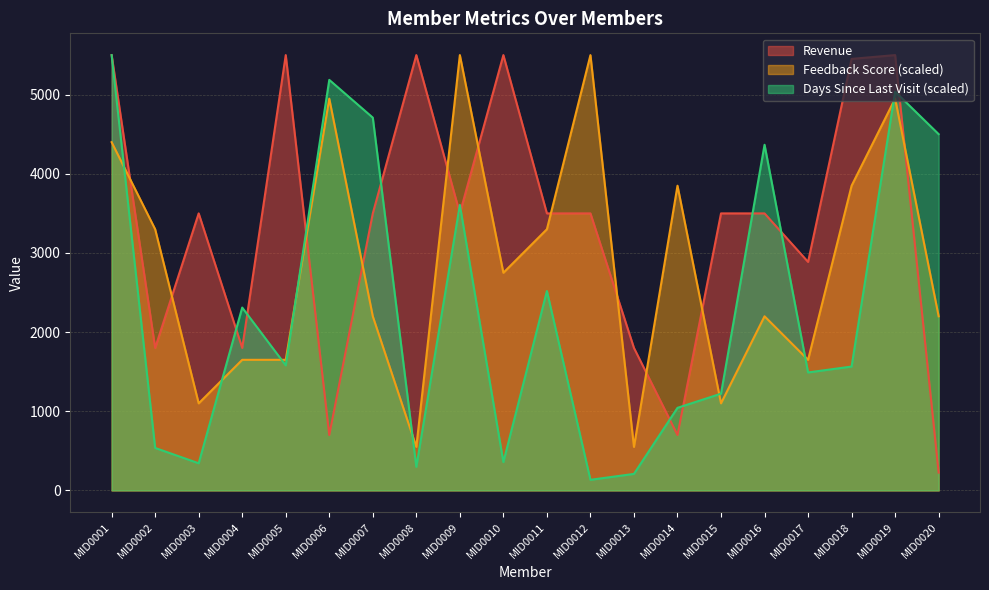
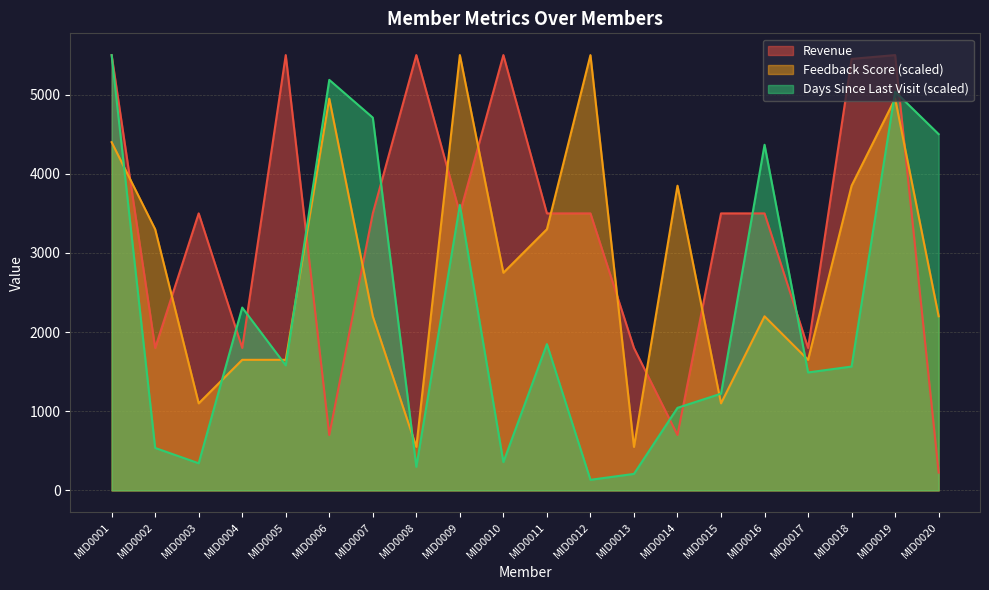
Days Since Last Visit (scaled), MID0011: 2500 -> 1800
Revenue, MID0017: 2900 -> 1800
